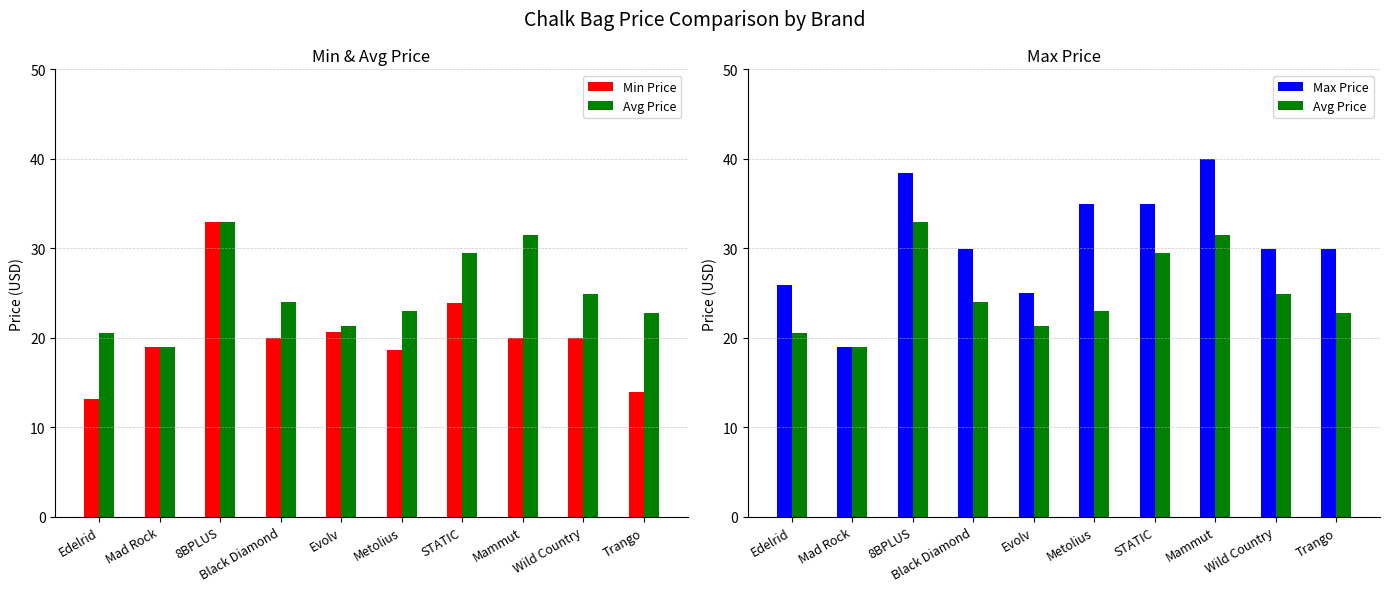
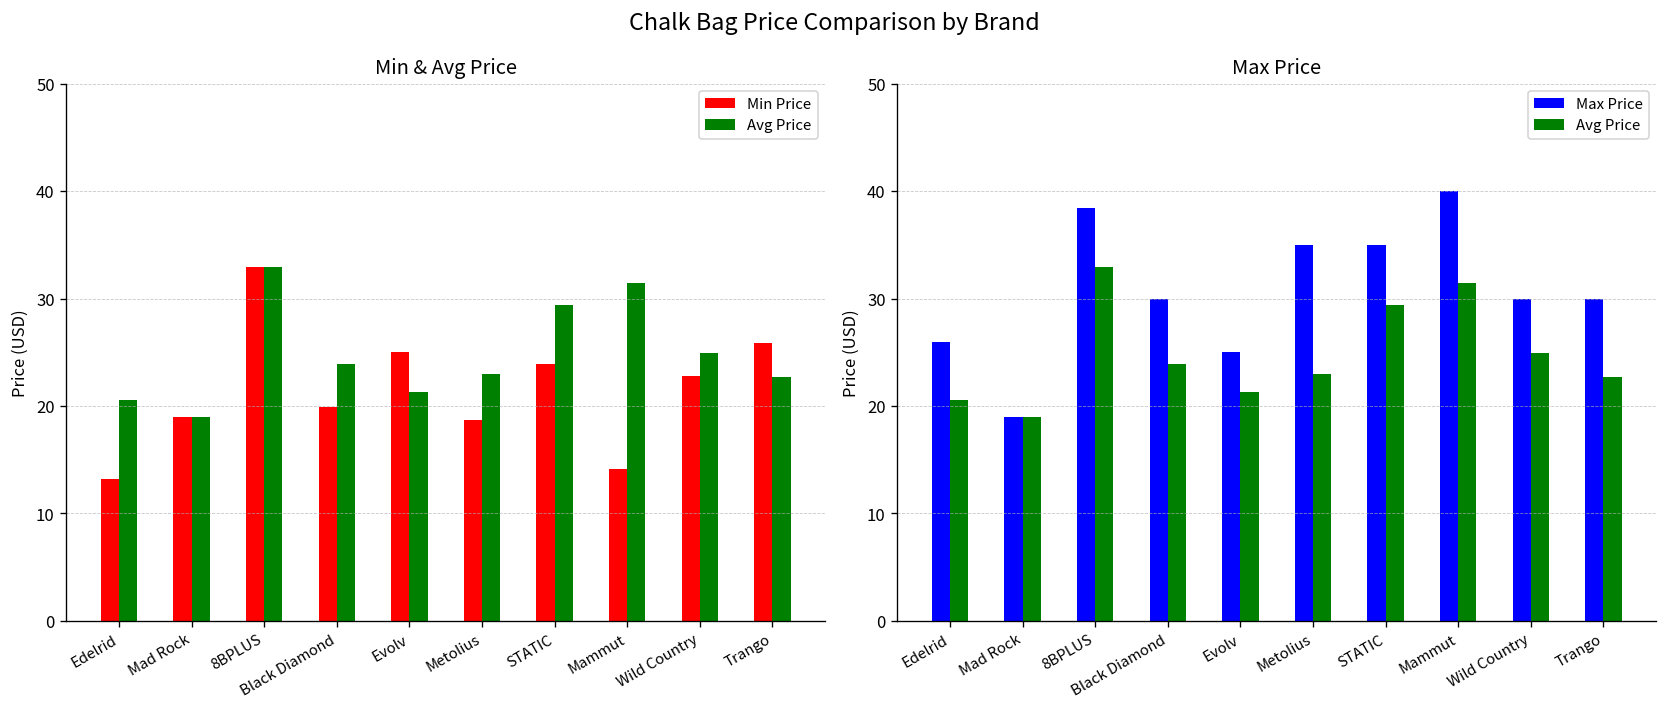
Min & Avg Price, Min Price, Evolv: 21 -> 25
Min & Avg Price, Min Price, Mammut: 20 -> 14
Min & Avg Price, Min Price, Wild Country: 20 -> 23
Min & Avg Price, Min Price, Trango: 14 -> 26
